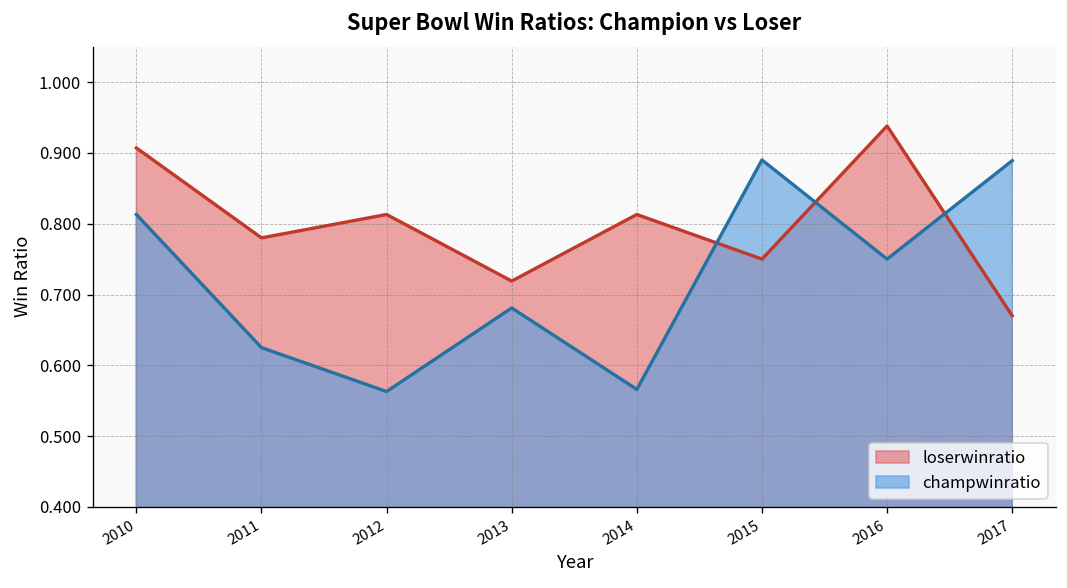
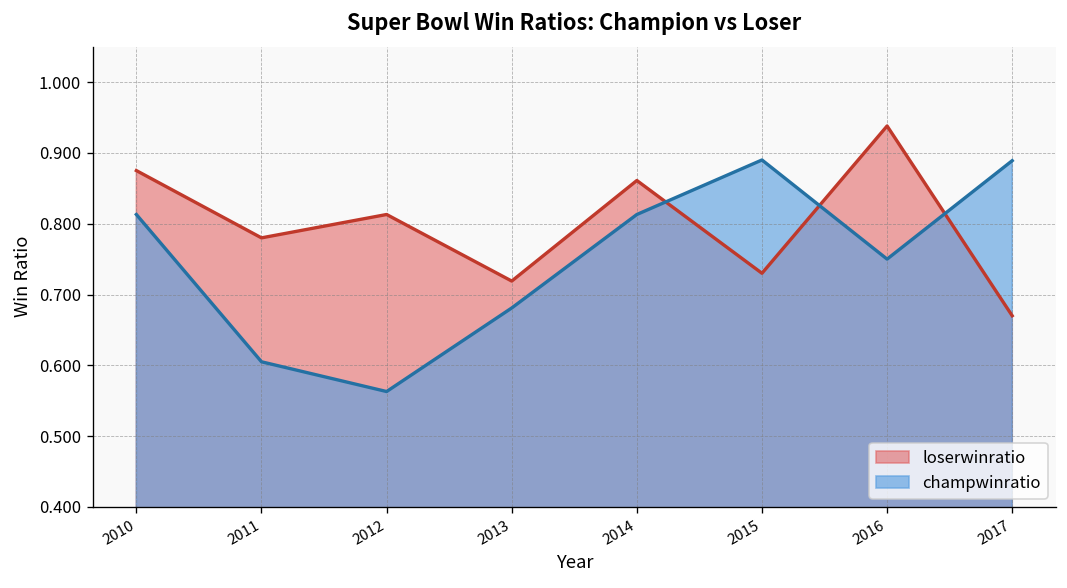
loserwinratio, 2010: 0.91 -> 0.88
champwinratio, 2011: 0.63 -> 0.61
loserwinratio, 2014: 0.81 -> 0.86
champwinratio, 2014: 0.57 -> 0.81
loserwinratio, 2015: 0.75 -> 0.73
